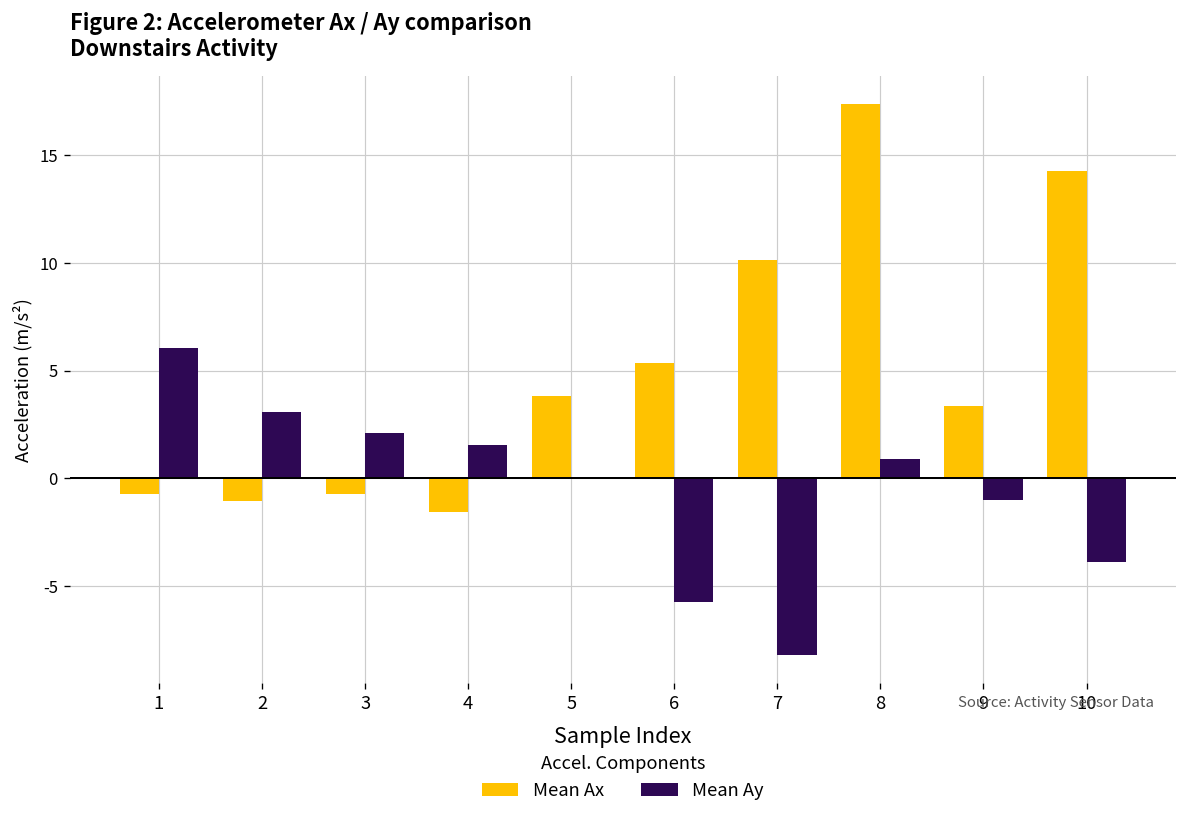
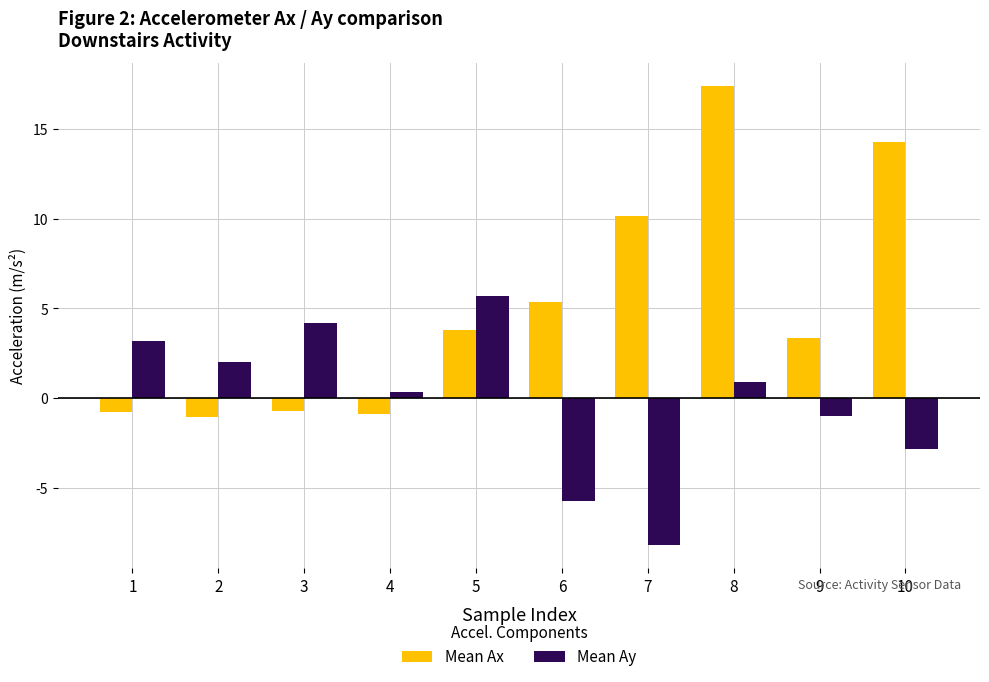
Mean Ay, 1: 6.1 -> 3.2
Mean Ay, 2: 3.1 -> 2.0
Mean Ay, 3: 2.1 -> 4.2
Mean Ax, 4: -1.5 -> -0.9
Mean Ay, 4: 1.5 -> 0.3
Mean Ay, 5: 0.0 -> 5.7
Mean Ay, 10: -3.9 -> -2.8
